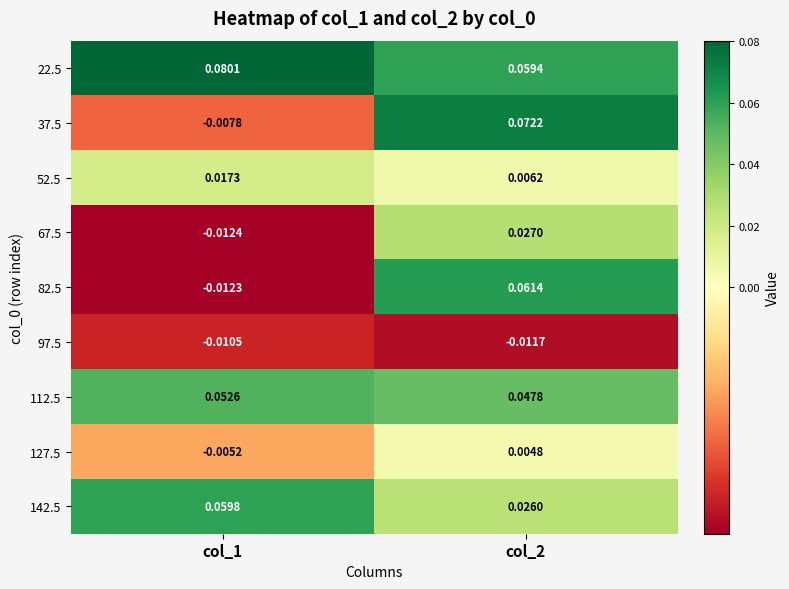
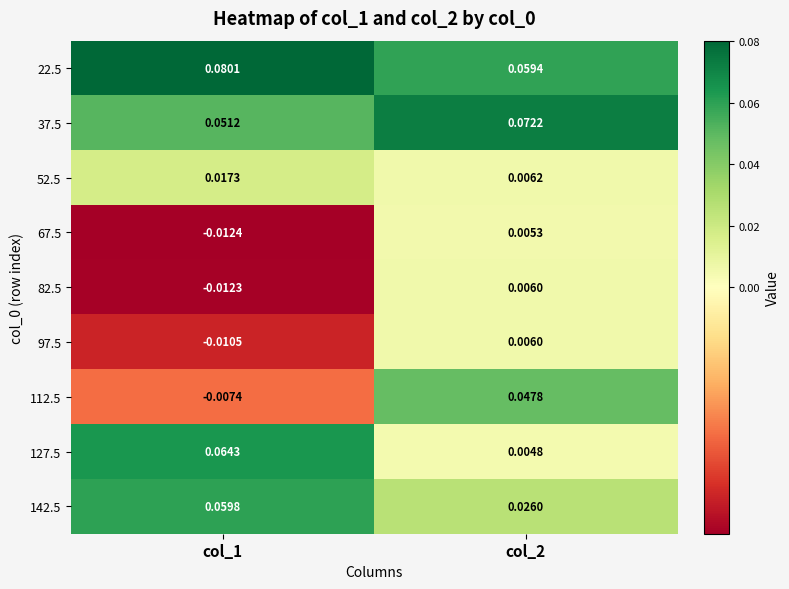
37.5, col_1: -0.0078 -> 0.0512
67.5, col_2: 0.0270 -> 0.0053
82.5, col_2: 0.0614 -> 0.0060
97.5, col_2: -0.0117 -> 0.0060
112.5, col_1: 0.0526 -> -0.0074
127.5, col_1: -0.0052 -> 0.0643
